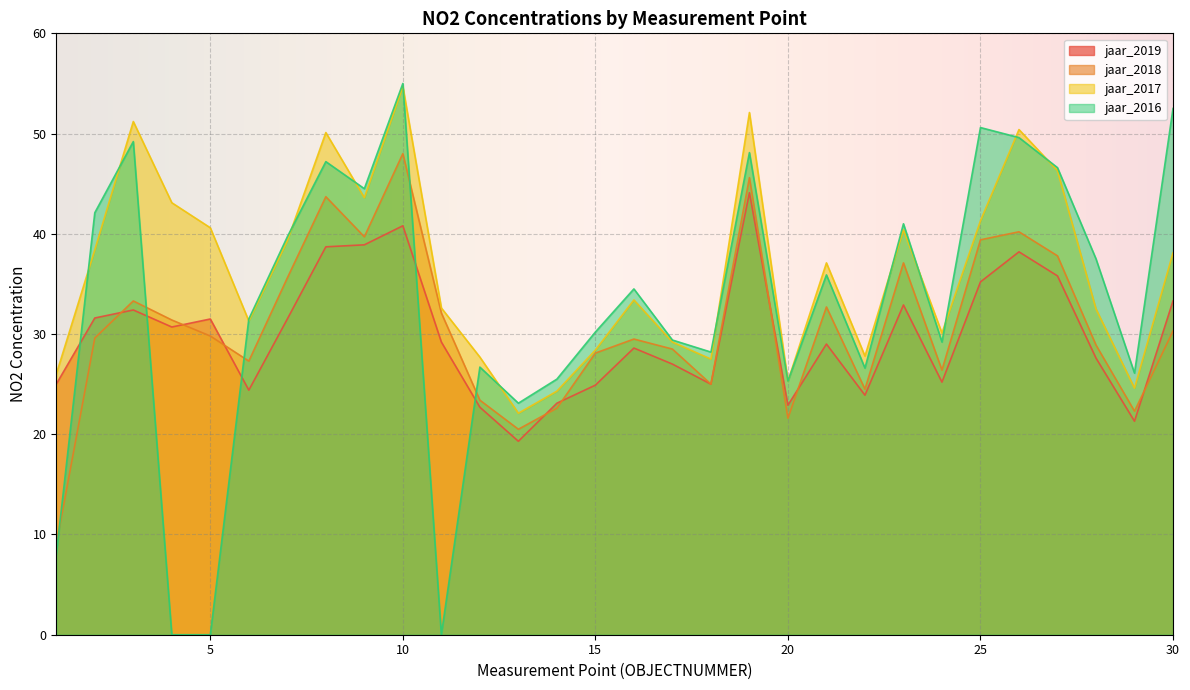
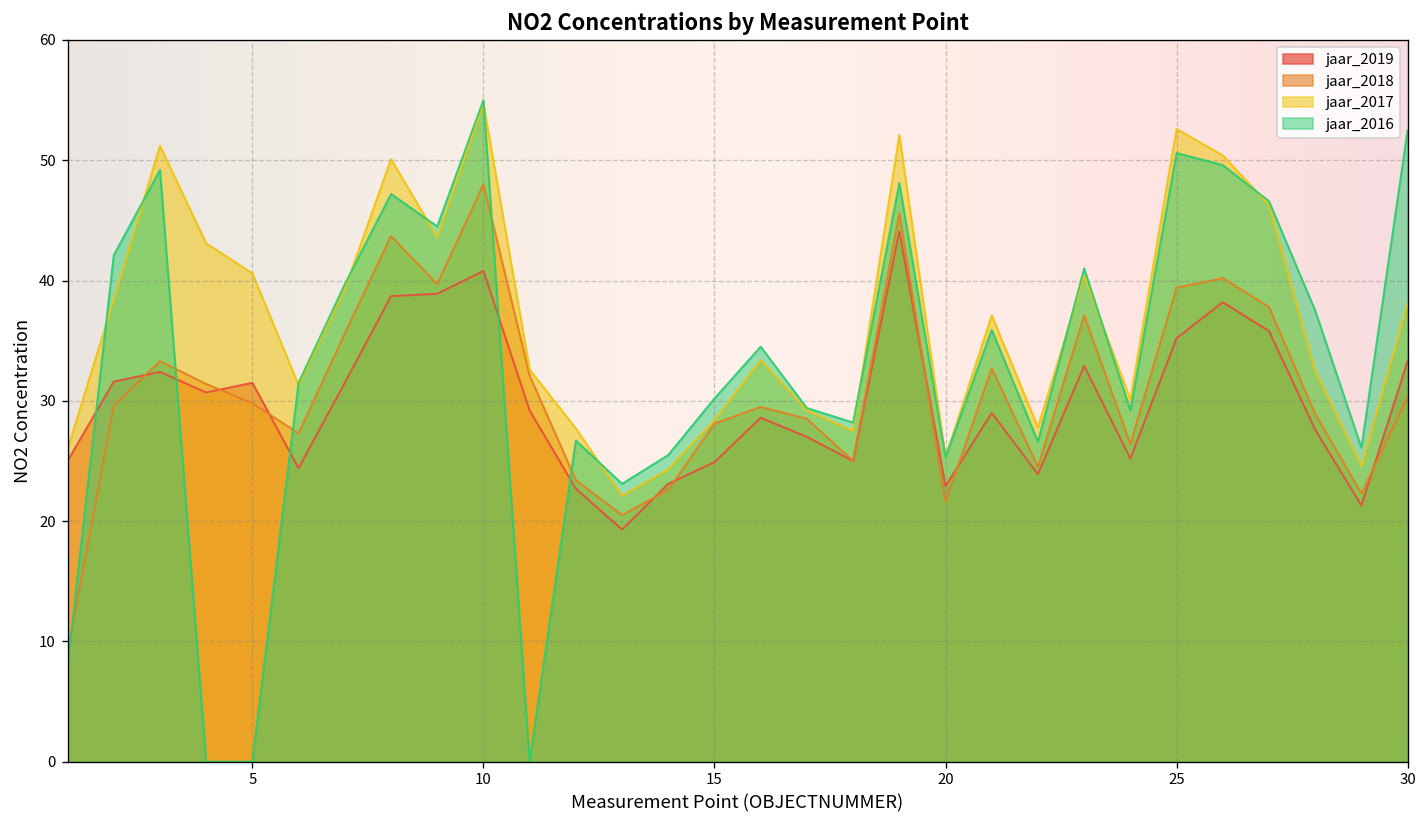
jaar_2017, 25: 41.3 -> 52.6
